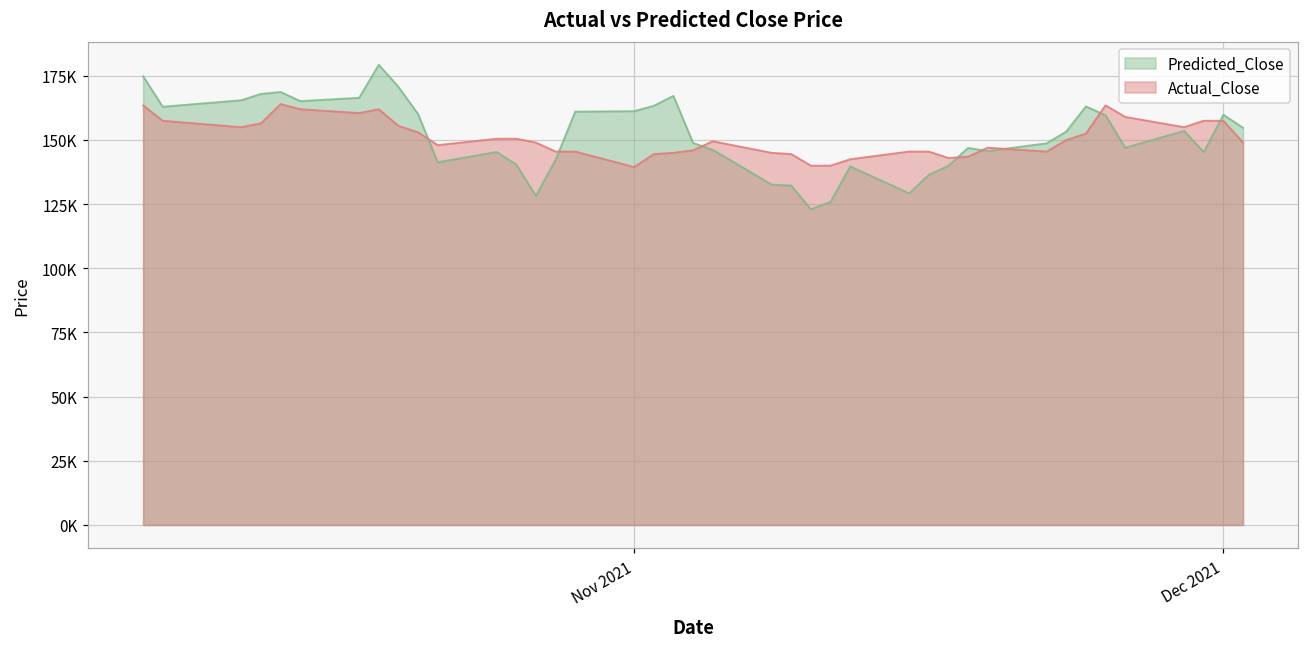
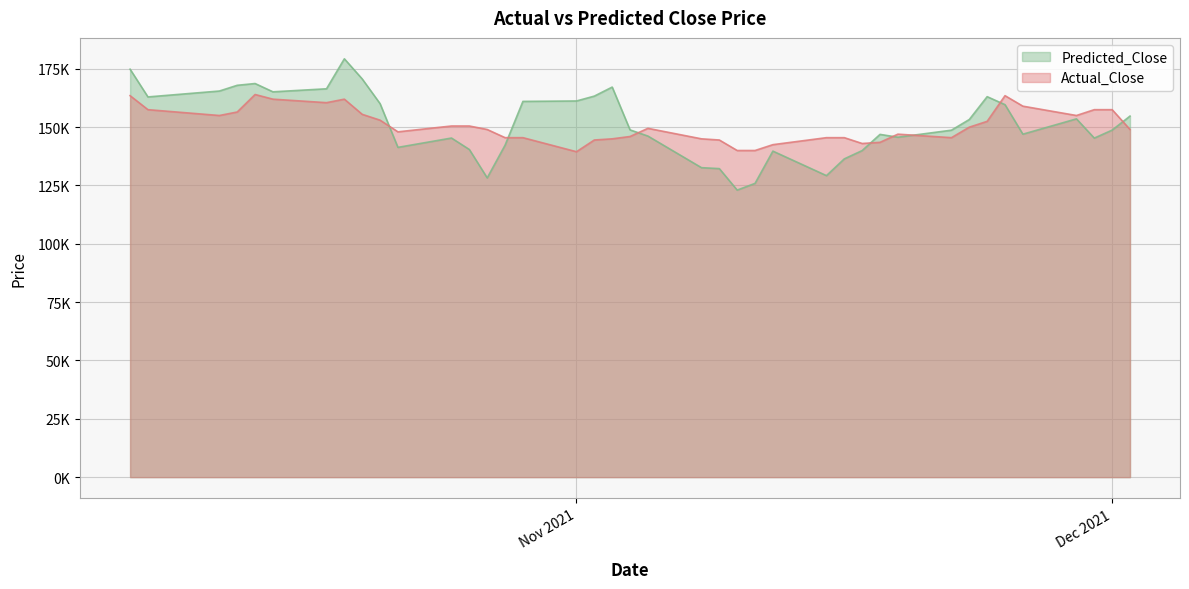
Predicted_Close, Dec 2021: 160000 -> 149000
